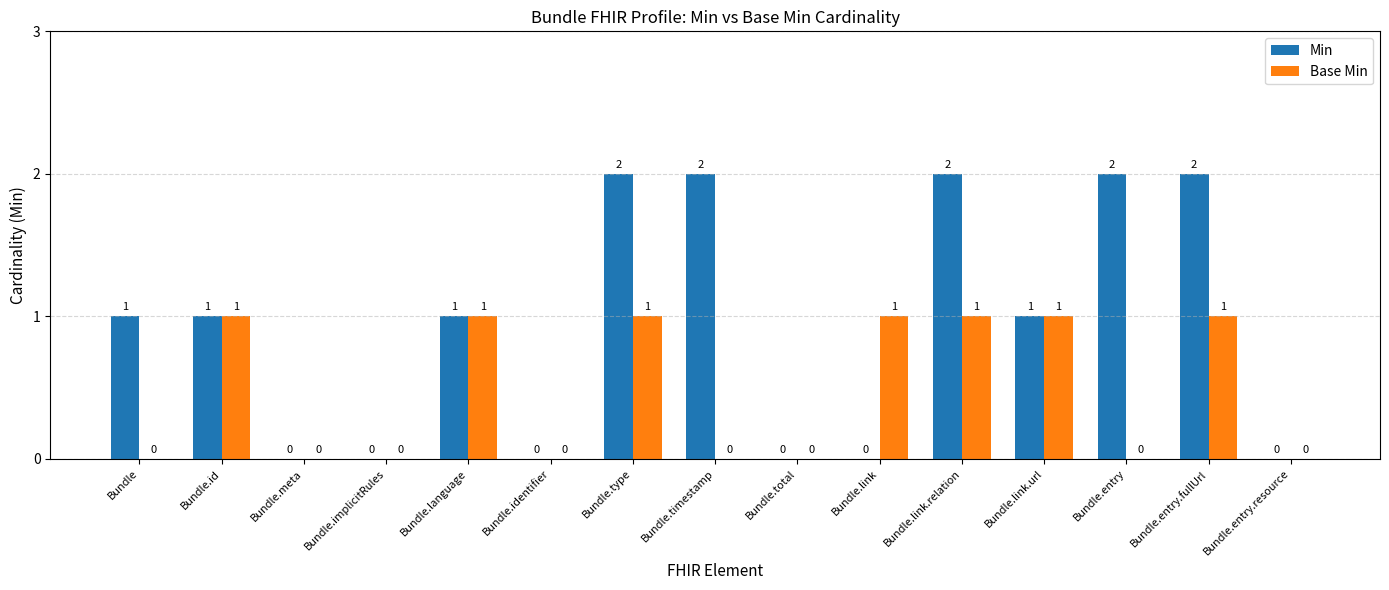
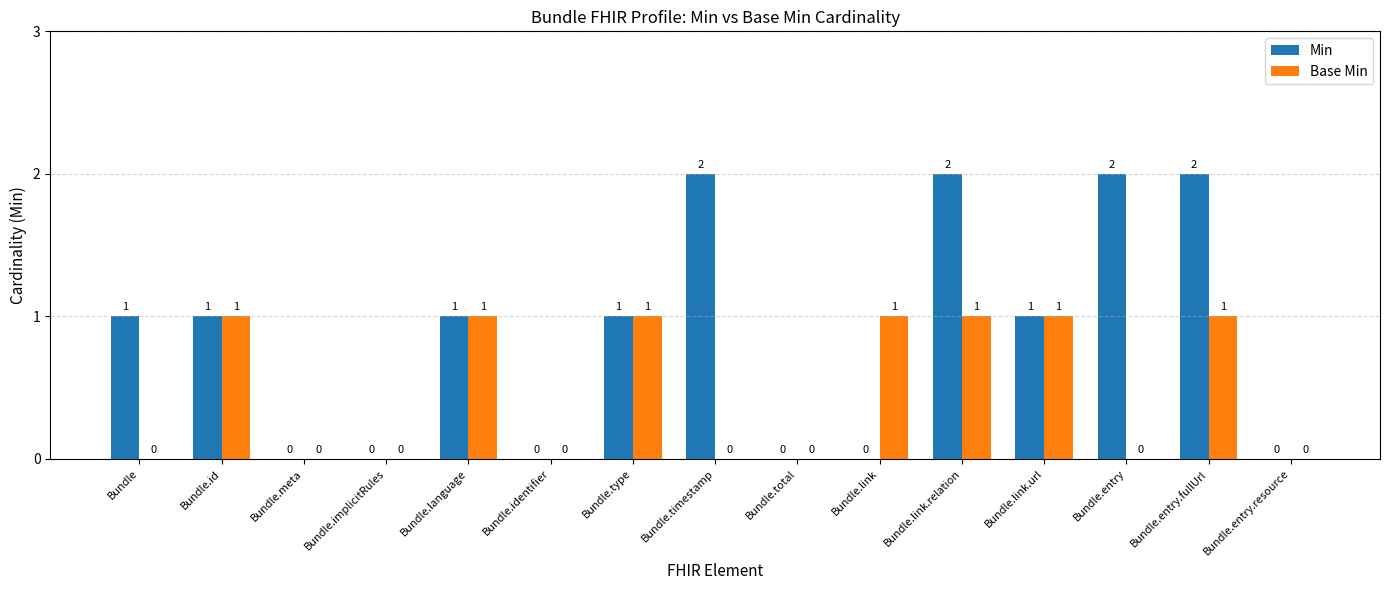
Min, Bundle.type: 2 -> 1
